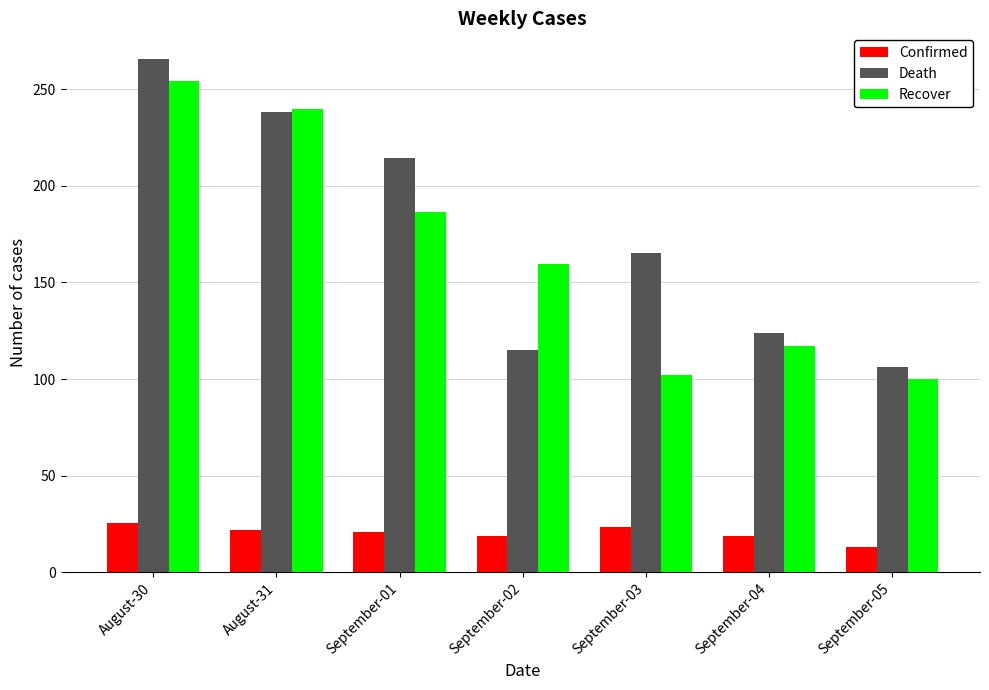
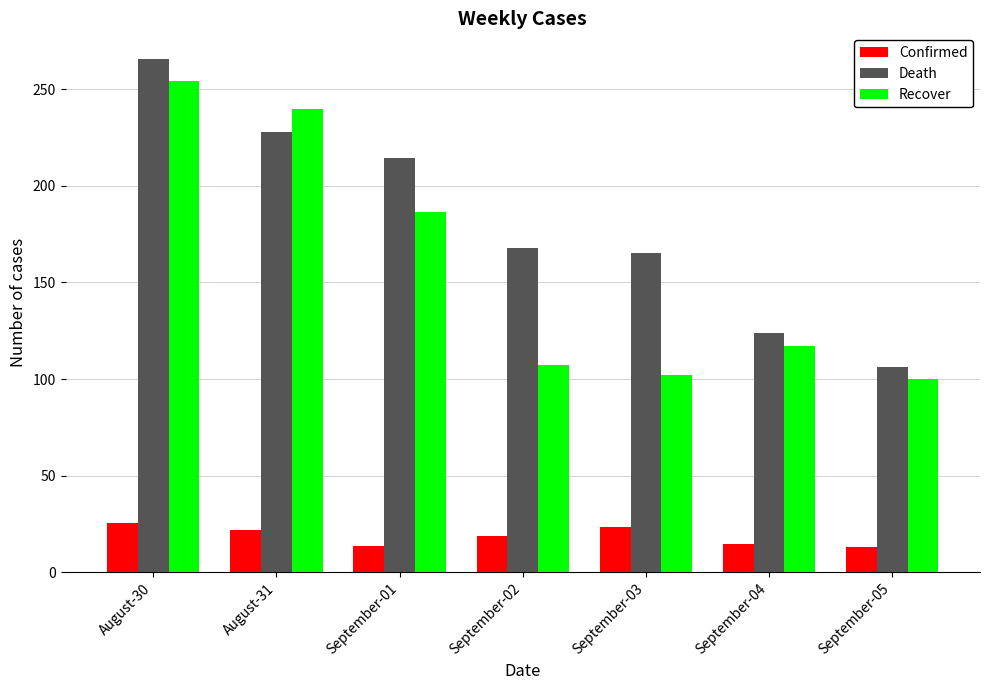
Death, August-31: 238 -> 228
Confirmed, September-01: 21 -> 14
Death, September-02: 115 -> 168
Recover, September-02: 160 -> 108
Confirmed, September-04: 19 -> 15
